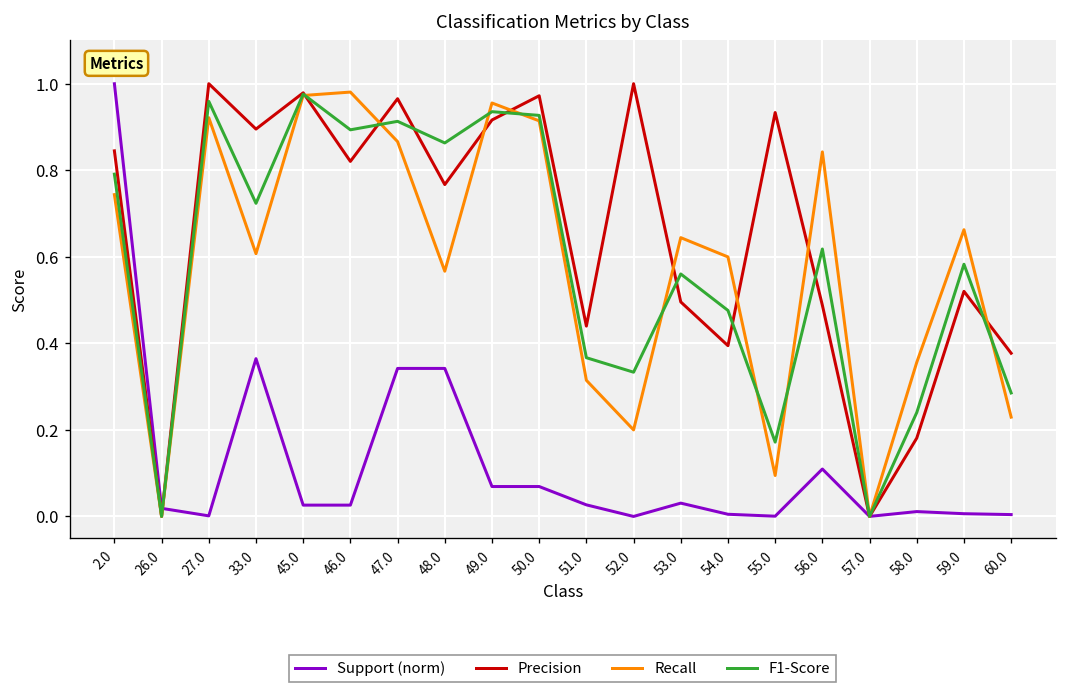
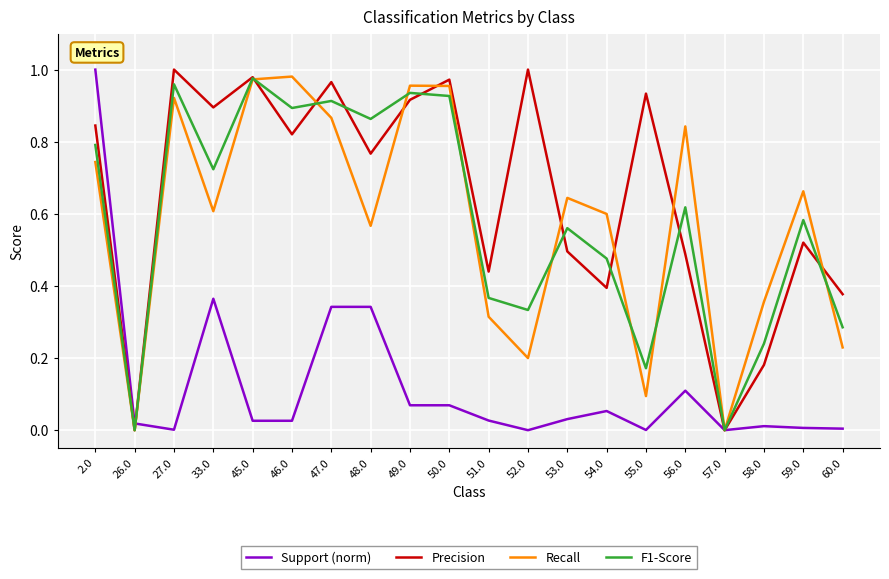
Recall, 50.0: 0.91 -> 0.95
Support (norm), 54.0: 0.01 -> 0.05
